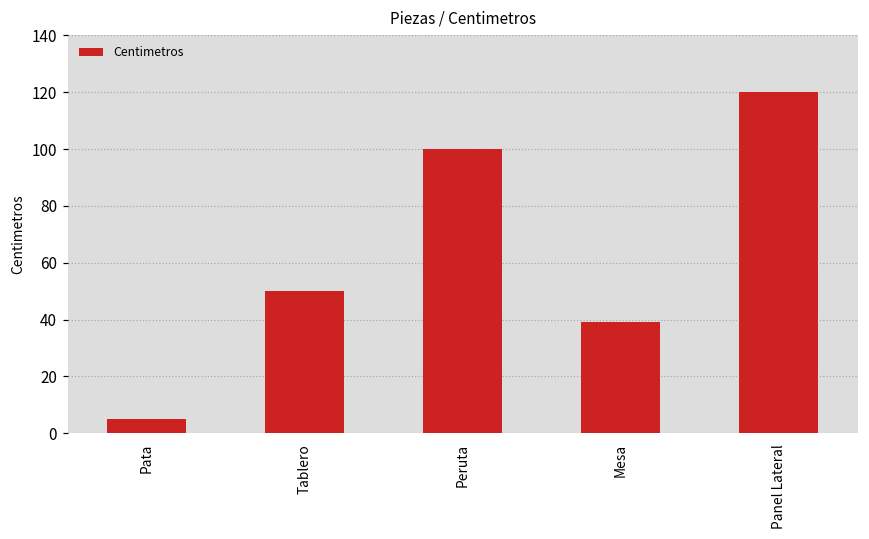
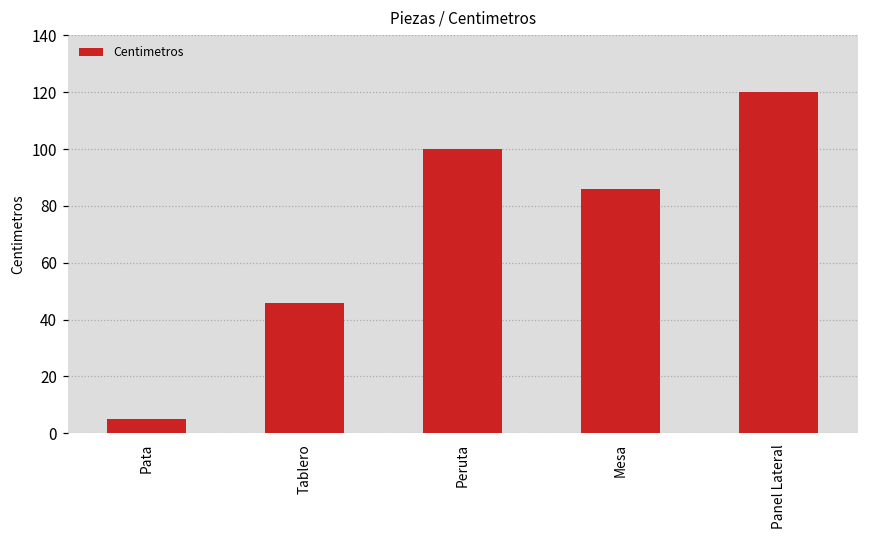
Tablero: 50 -> 46
Mesa: 39 -> 86
